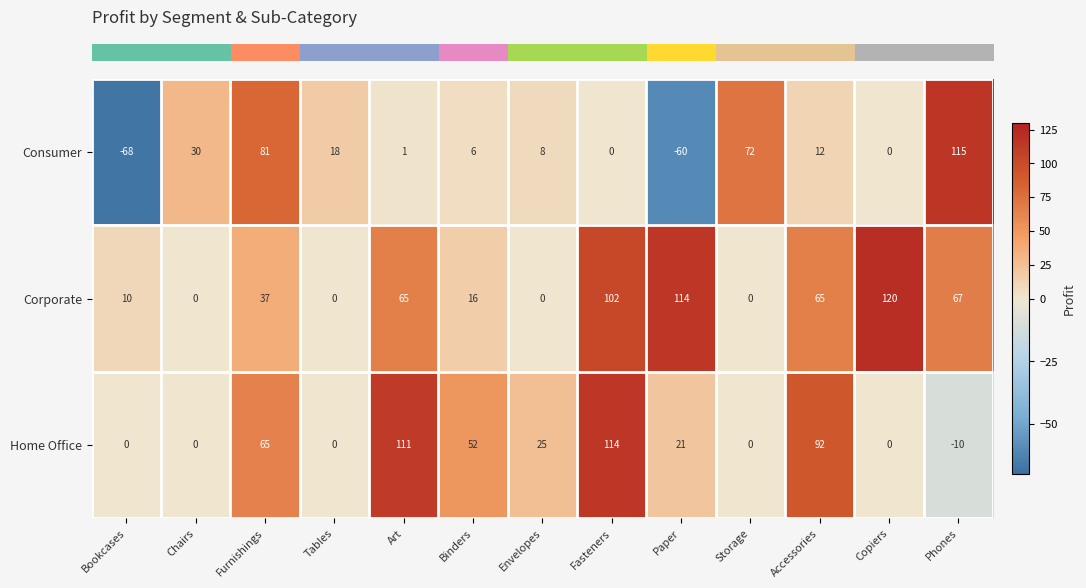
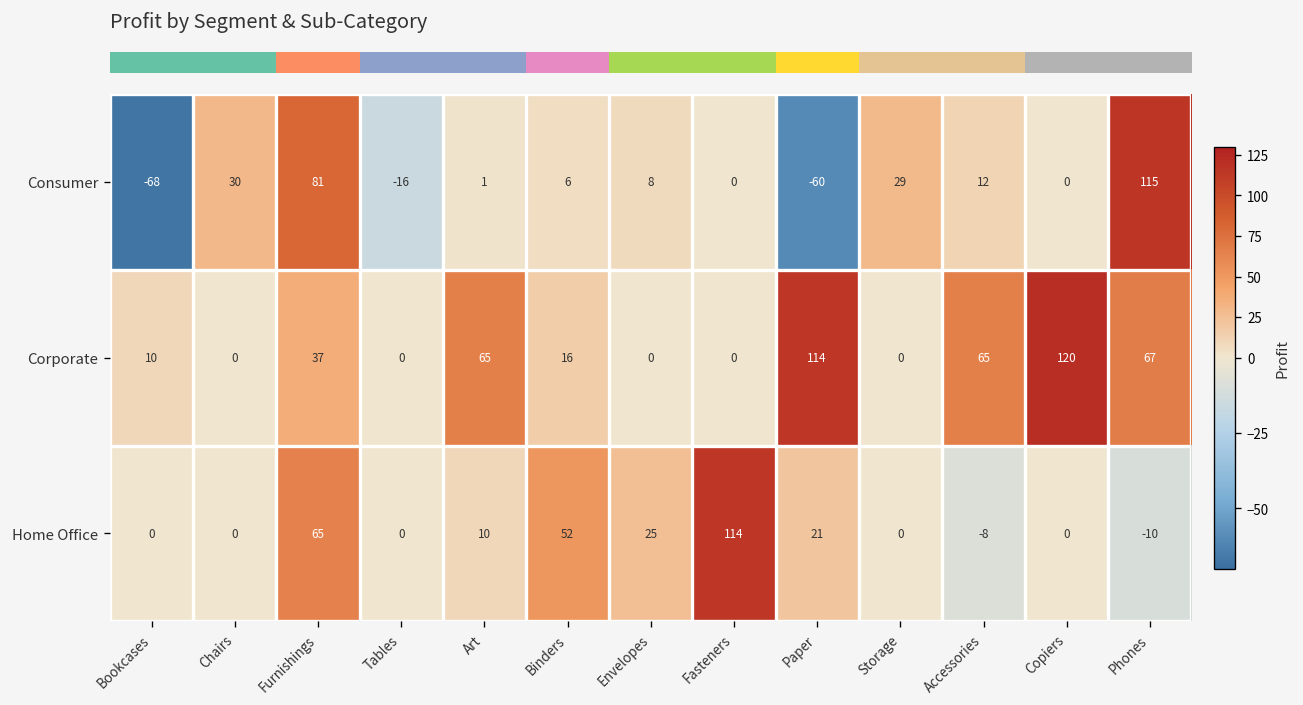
Consumer, Tables: 18 -> -16
Consumer, Storage: 72 -> 29
Corporate, Fasteners: 102 -> 0
Home Office, Art: 111 -> 10
Home Office, Accessories: 92 -> -8
